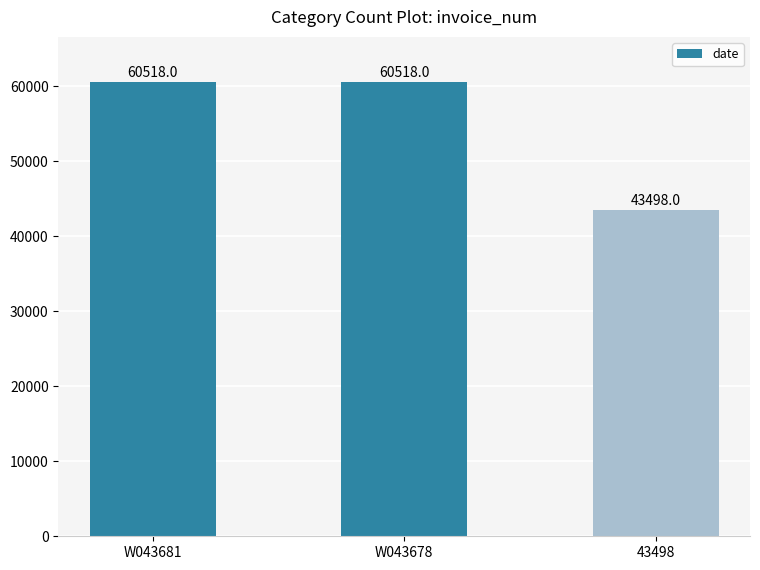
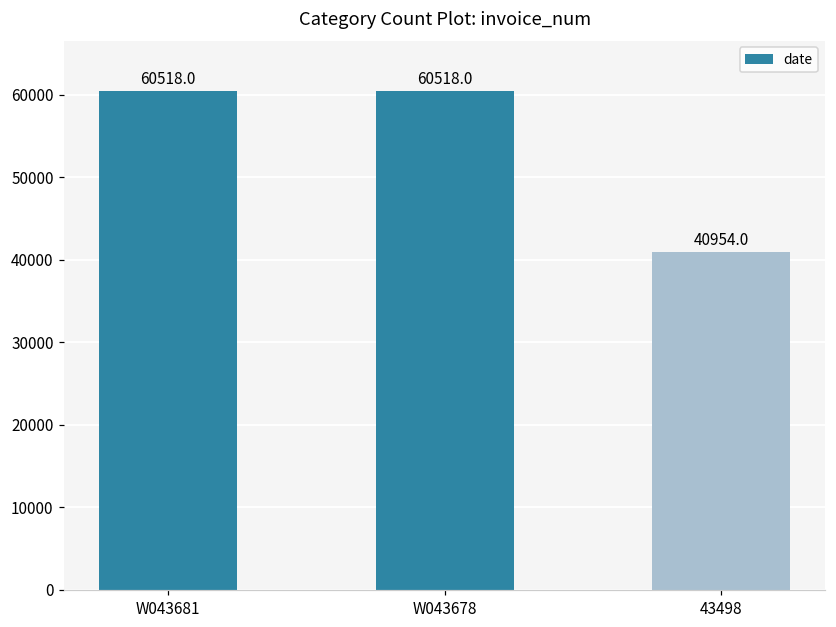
43498: 43498.0 -> 40954.0
